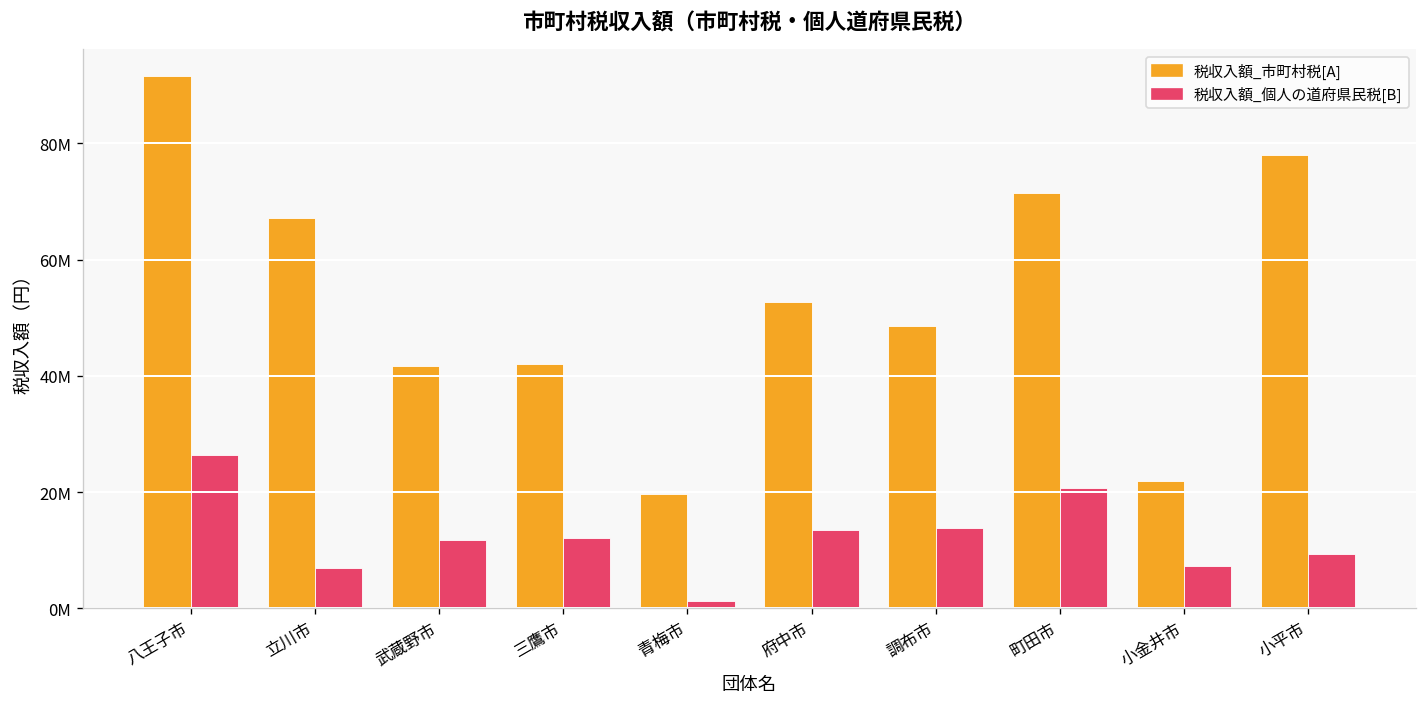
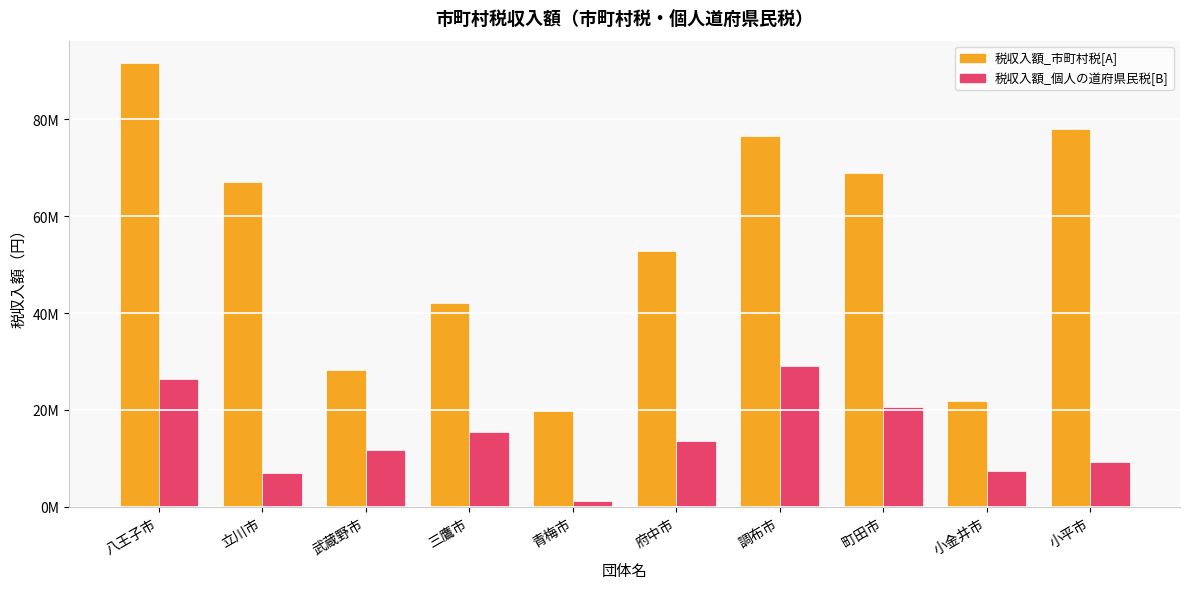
税収入額_市町村税[A], 武蔵野市: 42000000 -> 28000000
税収入額_個人の道府県民税[B], 三鷹市: 12000000 -> 15000000
税収入額_市町村税[A], 調布市: 49000000 -> 77000000
税収入額_個人の道府県民税[B], 調布市: 14000000 -> 29000000
税収入額_市町村税[A], 町田市: 71000000 -> 69000000
